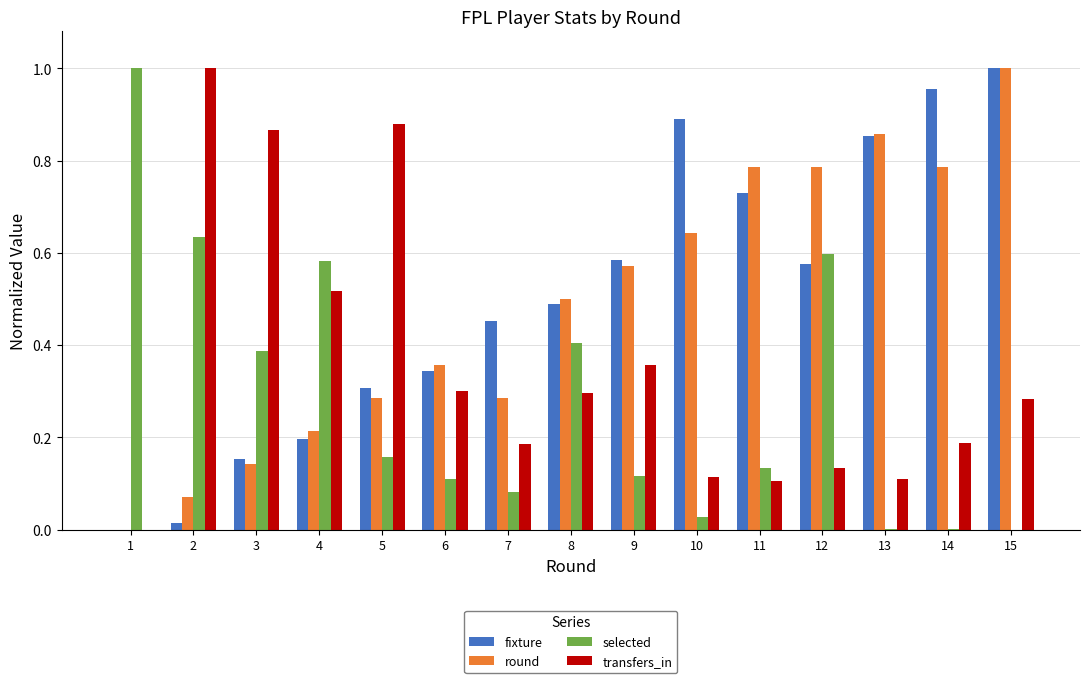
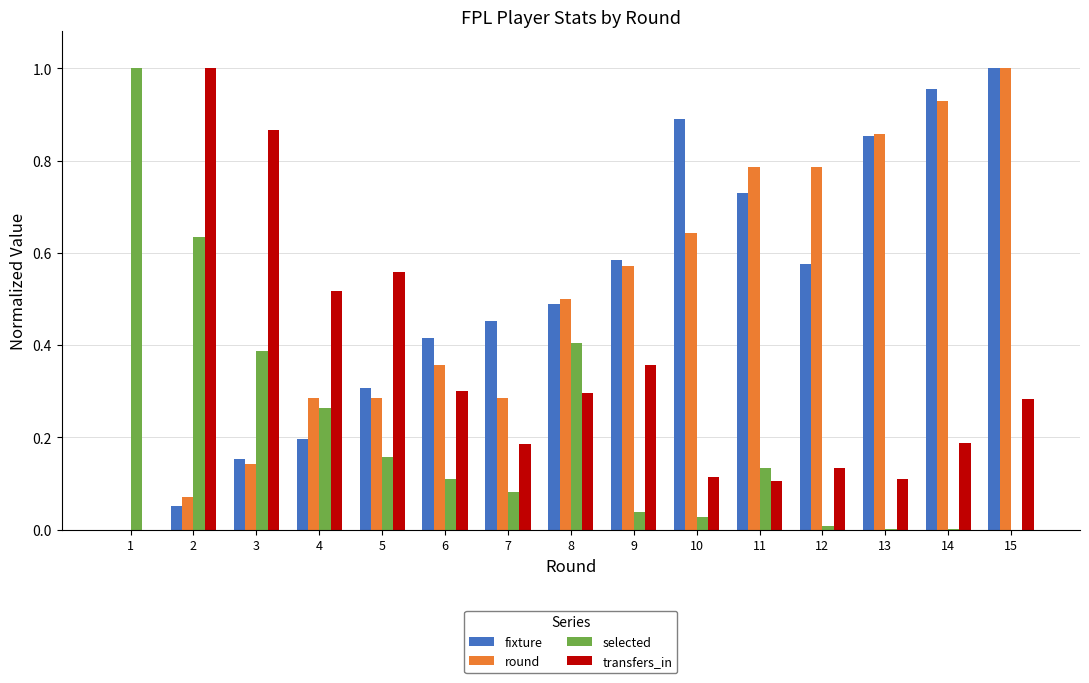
fixture, 2: 0.01 -> 0.05
round, 4: 0.21 -> 0.29
selected, 4: 0.58 -> 0.26
transfers_in, 5: 0.88 -> 0.56
fixture, 6: 0.34 -> 0.42
selected, 9: 0.12 -> 0.04
selected, 12: 0.60 -> 0.01
round, 14: 0.79 -> 0.93
